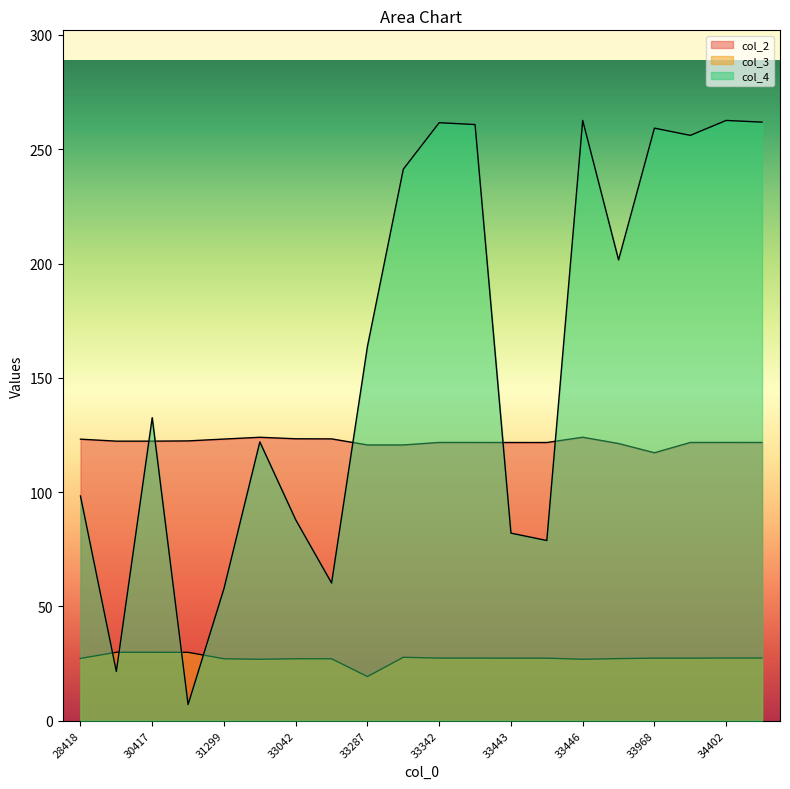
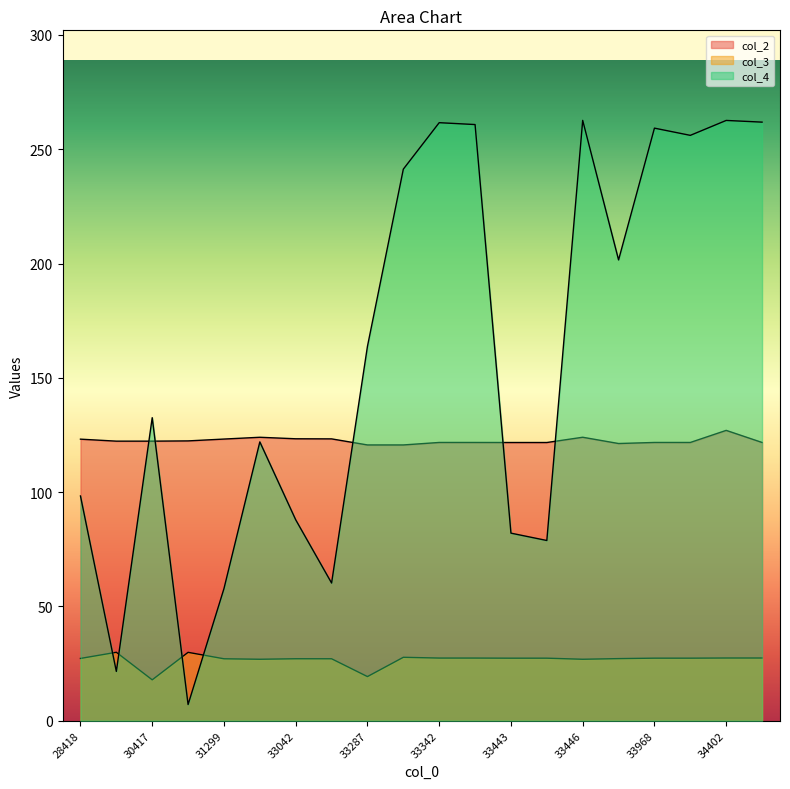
col_3, 30417: 30 -> 18
col_2, 33968: 117 -> 122
col_2, 34402: 122 -> 127
